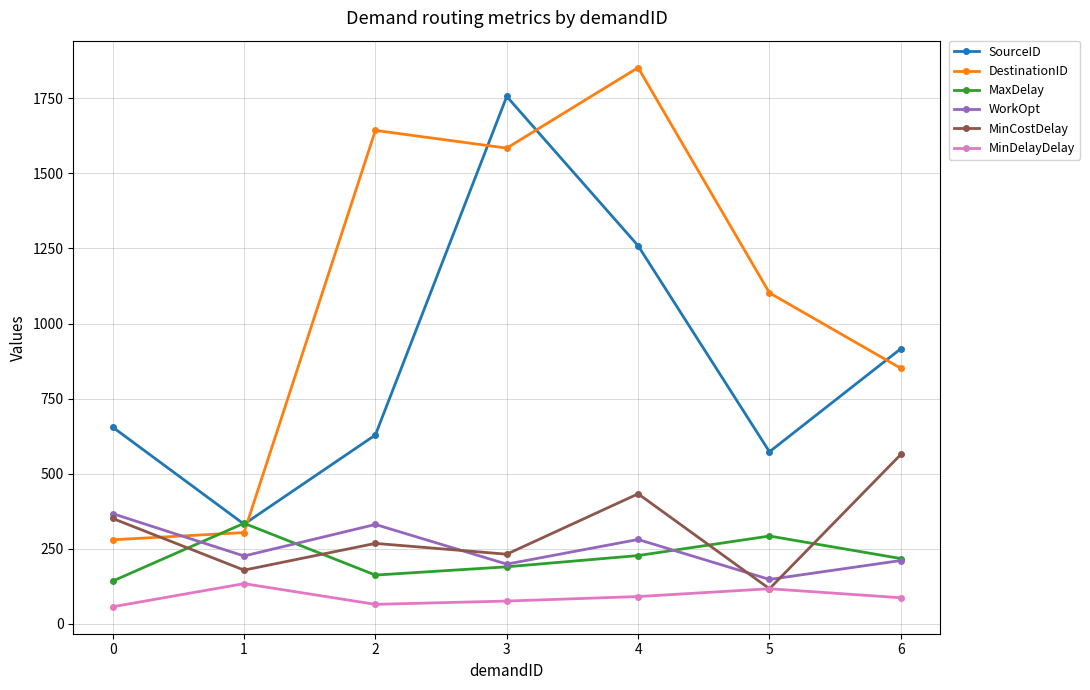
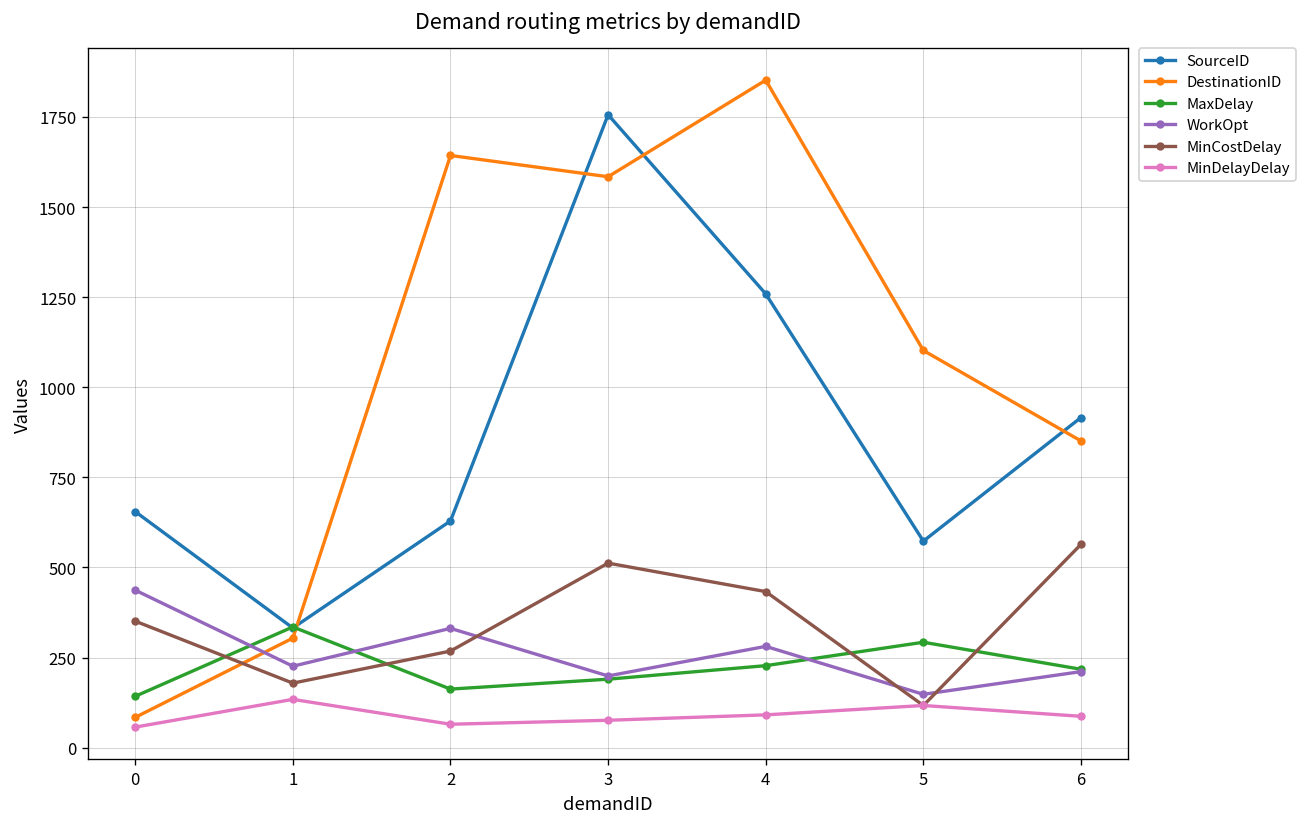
DestinationID, 0: 280 -> 80
WorkOpt, 0: 370 -> 440
MinCostDelay, 3: 230 -> 510
